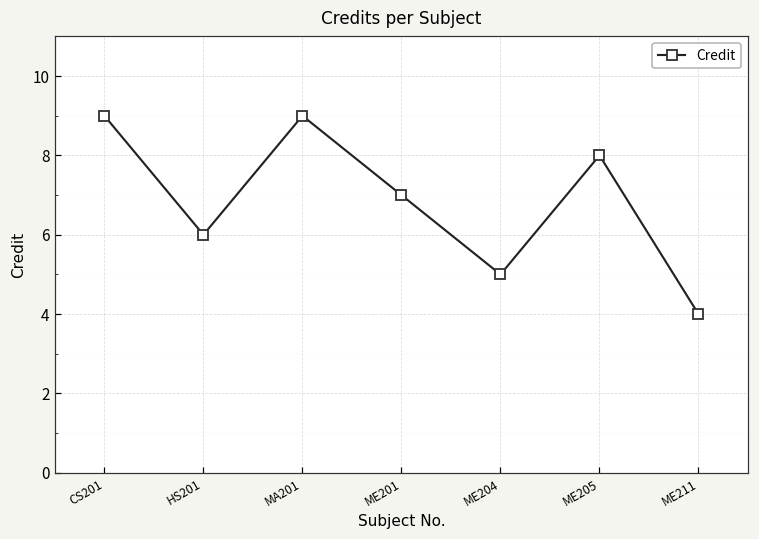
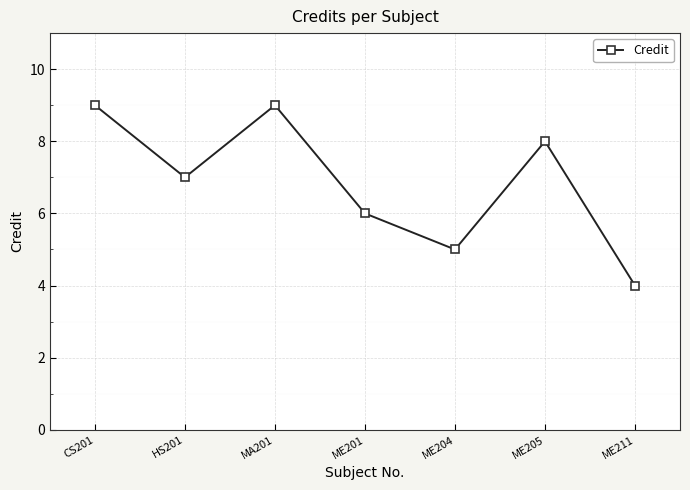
HS201: 6 -> 7
ME201: 7 -> 6
